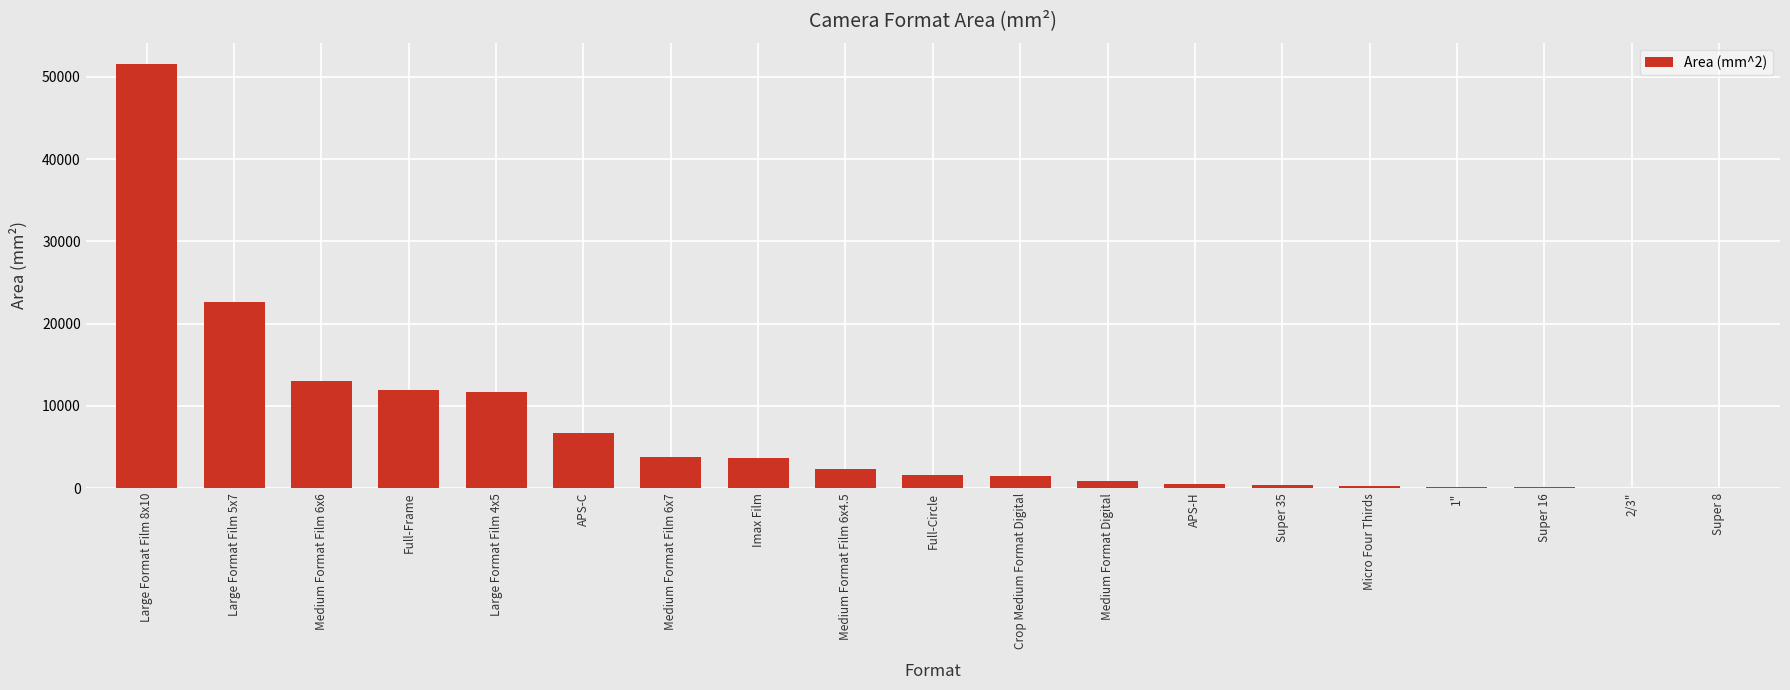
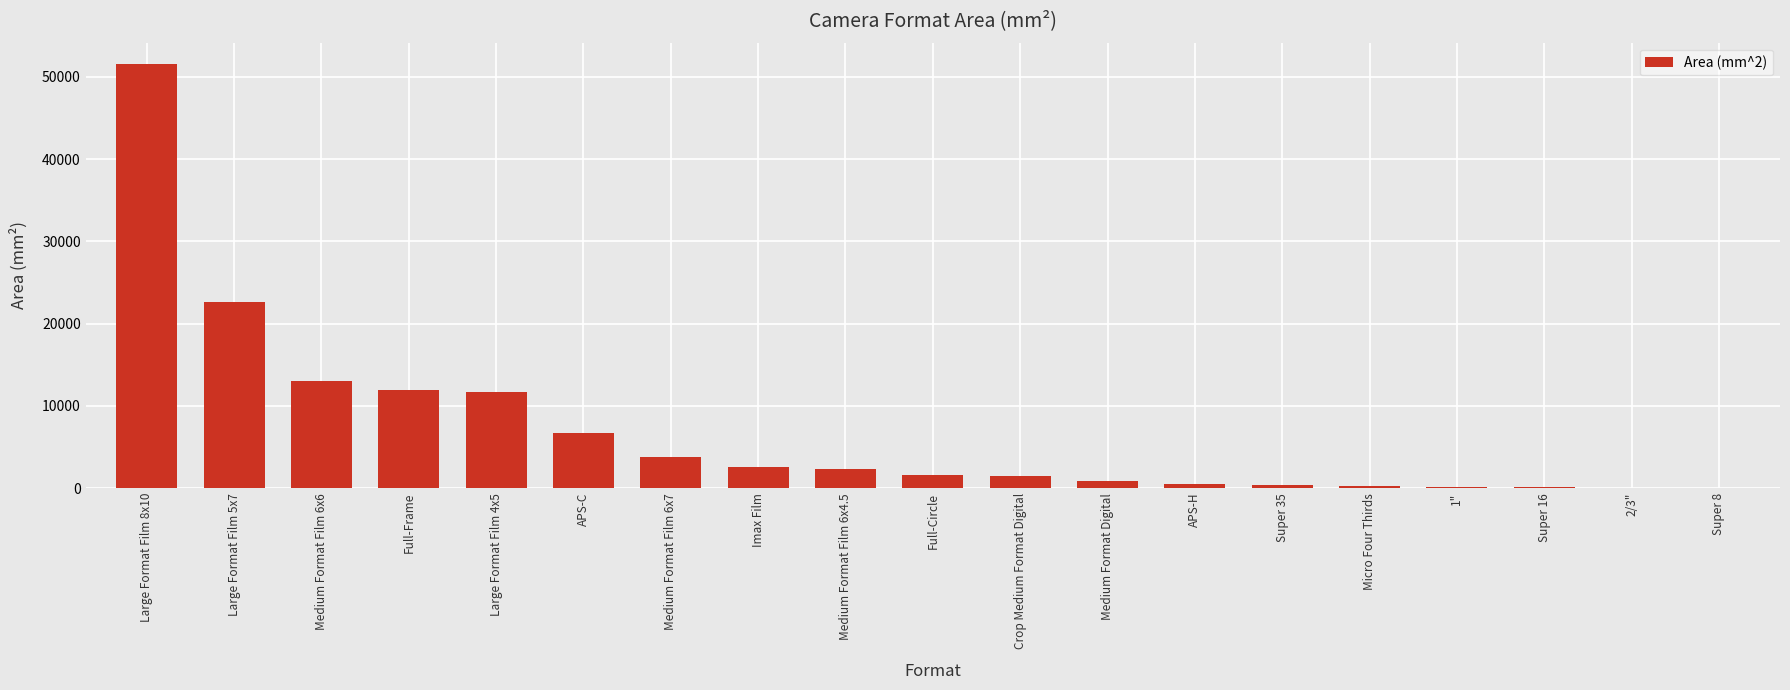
Imax Film: 4000 -> 3000
